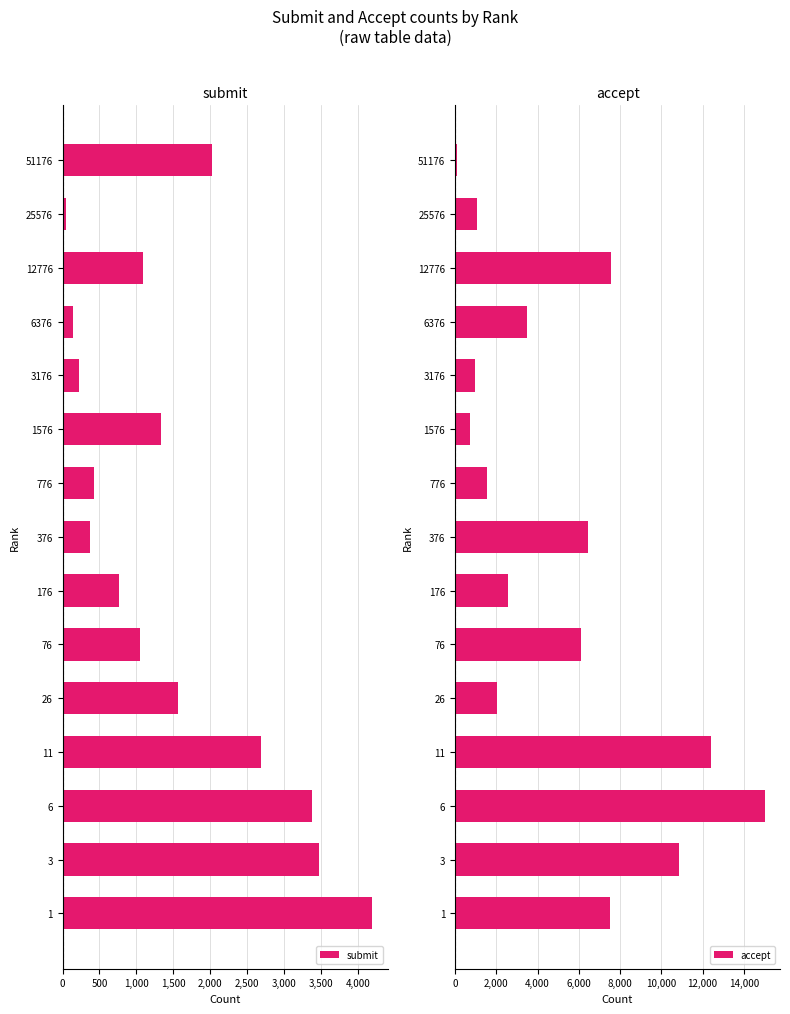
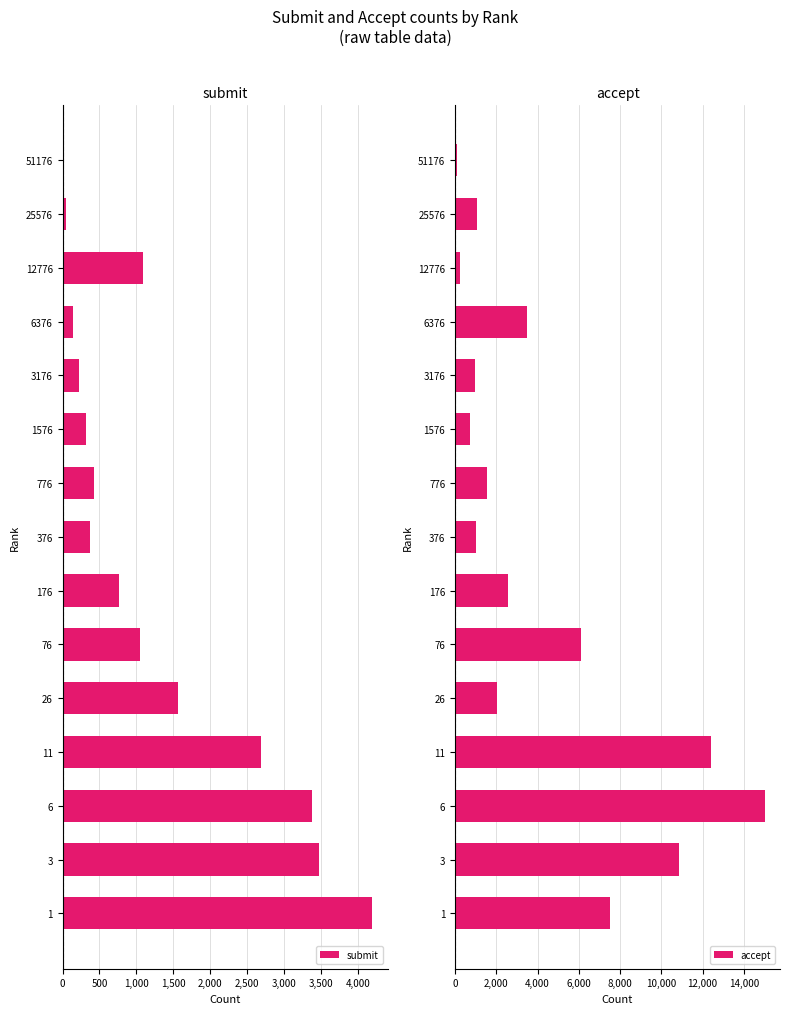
submit, 51176: 2,000 -> 0
submit, 1576: 1,300 -> 300
accept, 12776: 7,500 -> 300
accept, 376: 6,500 -> 1,000
